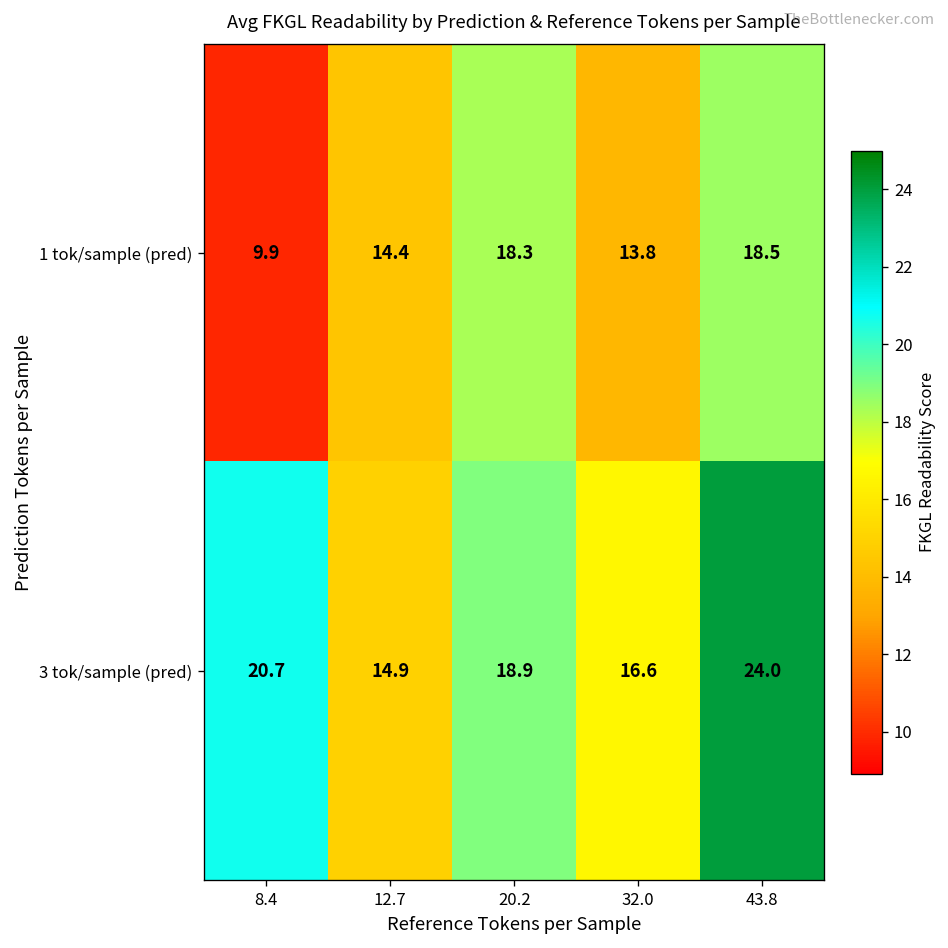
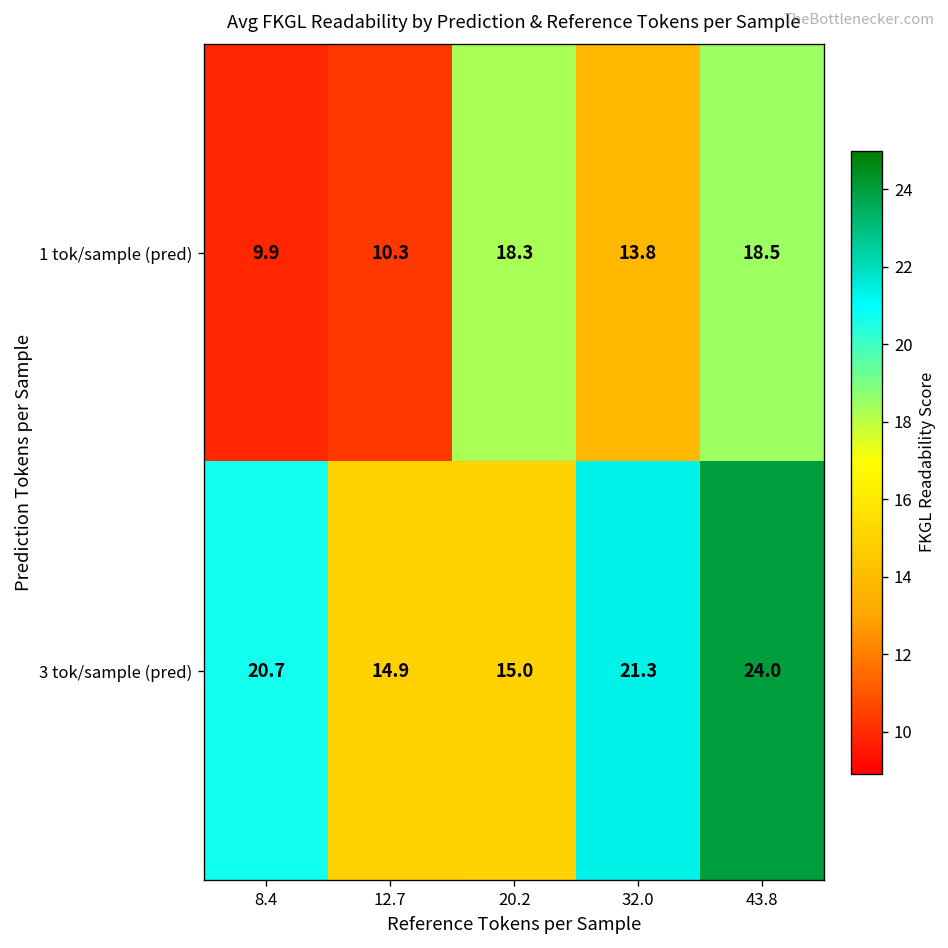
1 tok/sample (pred), 12.7: 14.4 -> 10.3
3 tok/sample (pred), 20.2: 18.9 -> 15.0
3 tok/sample (pred), 32.0: 16.6 -> 21.3
